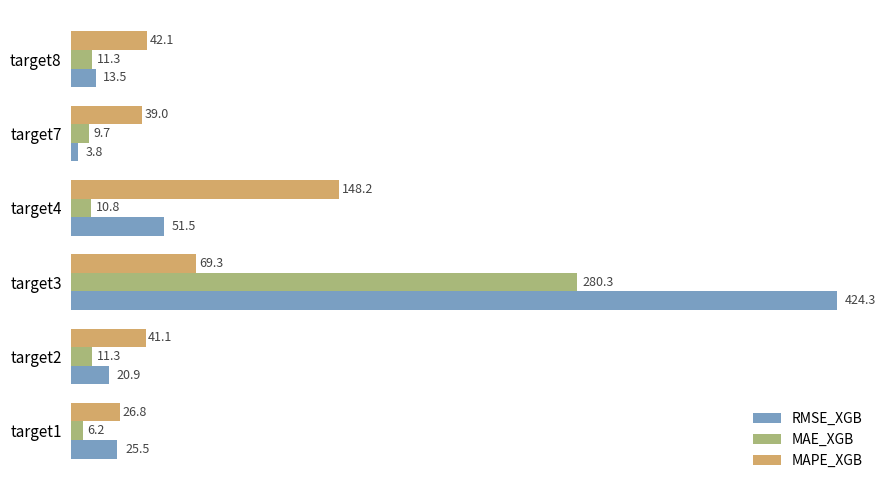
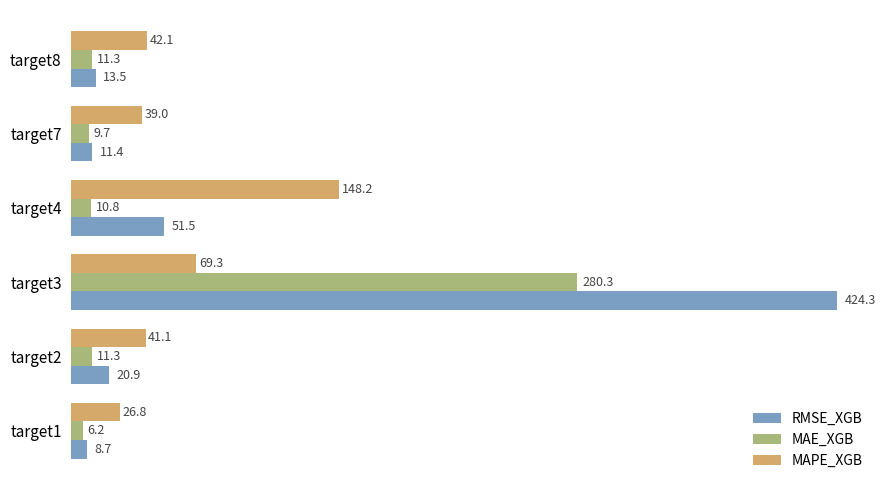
RMSE_XGB, target7: 3.8 -> 11.4
RMSE_XGB, target1: 25.5 -> 8.7
